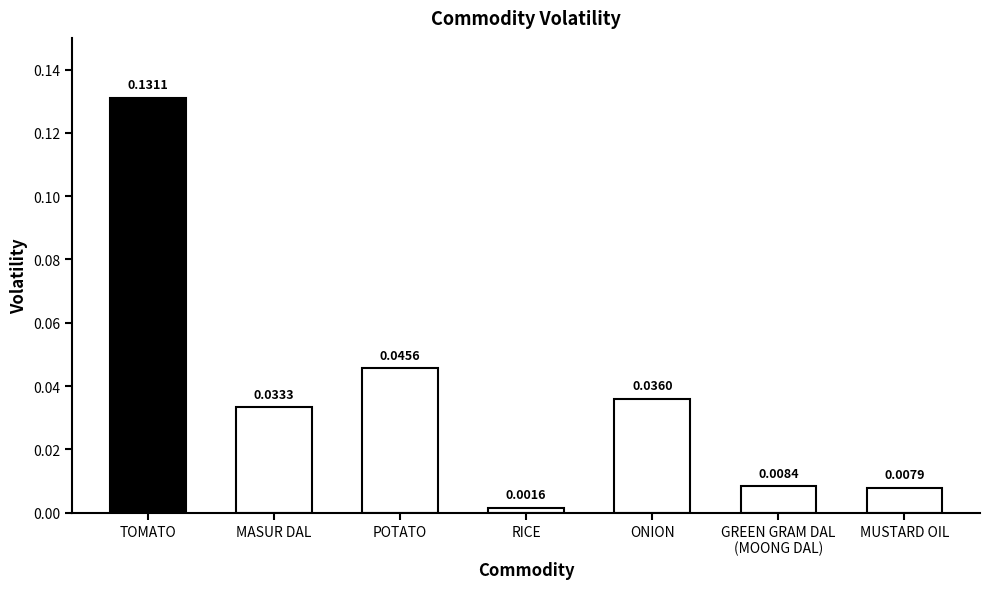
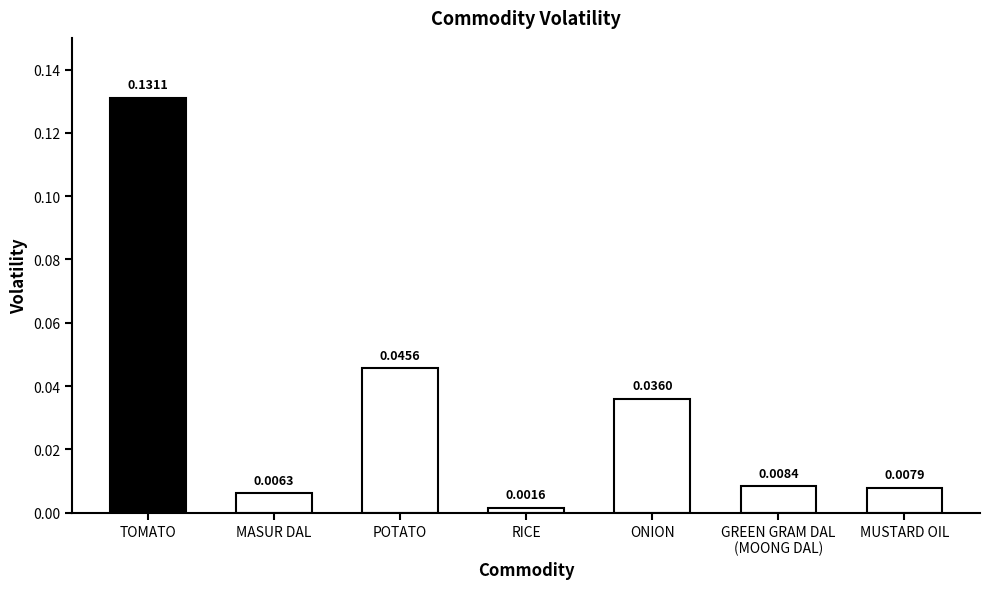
MASUR DAL: 0.0333 -> 0.0063
